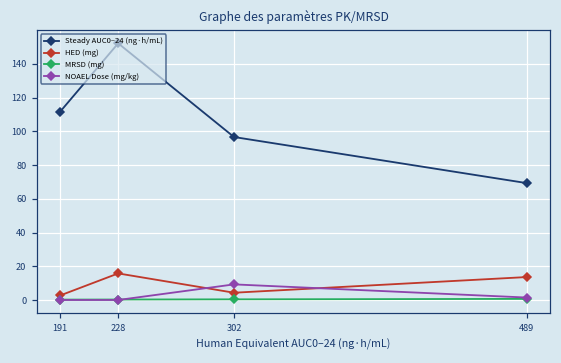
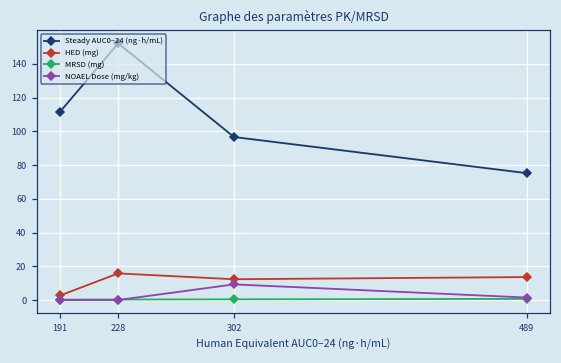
HED (mg), 302: 4 -> 12
Steady AUC0–24 (ng·h/mL), 489: 69 -> 75
